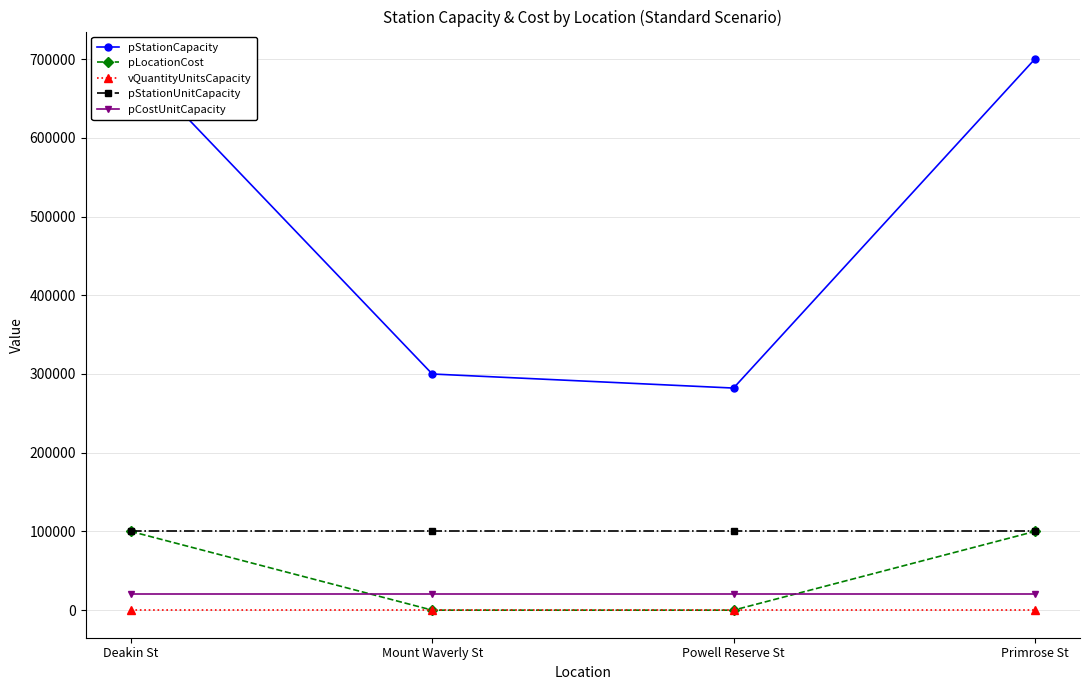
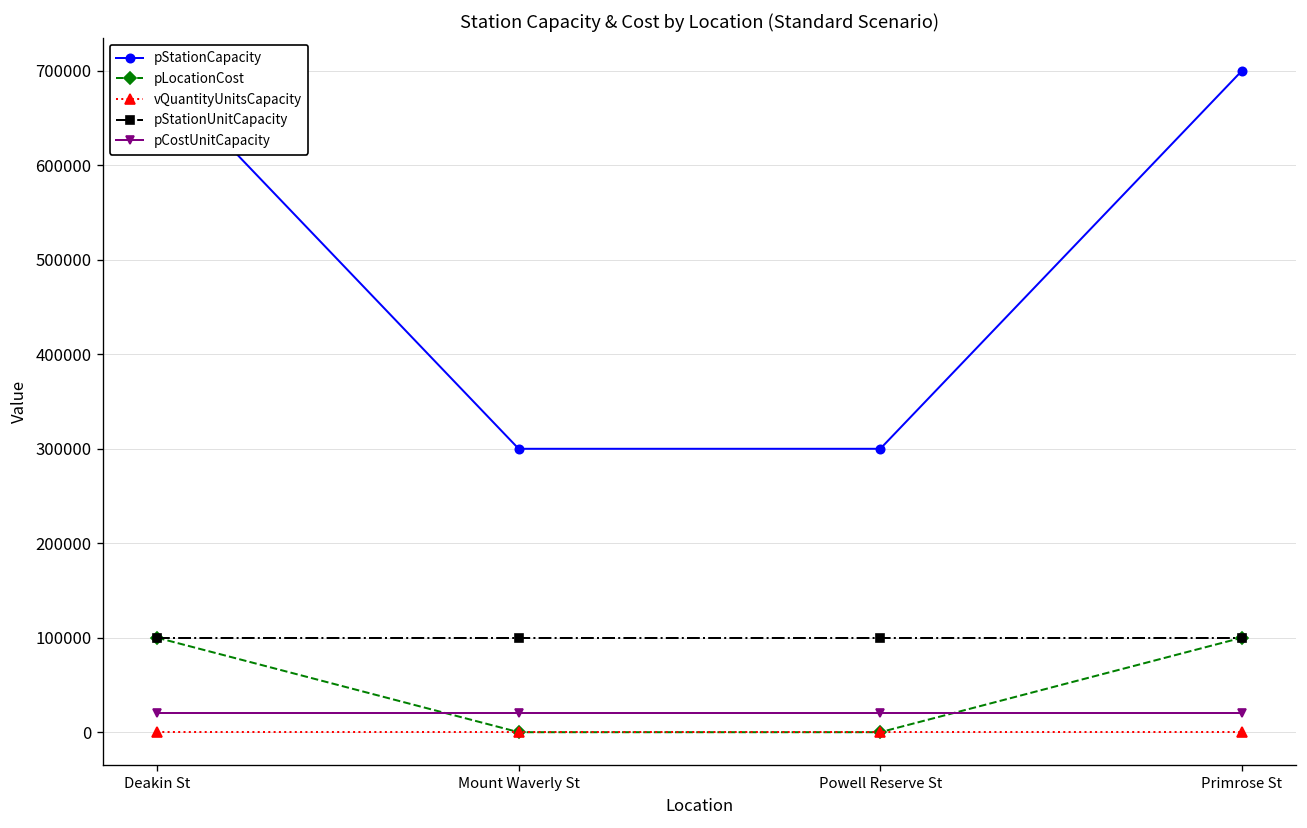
pStationCapacity, Powell Reserve St: 280000 -> 300000
